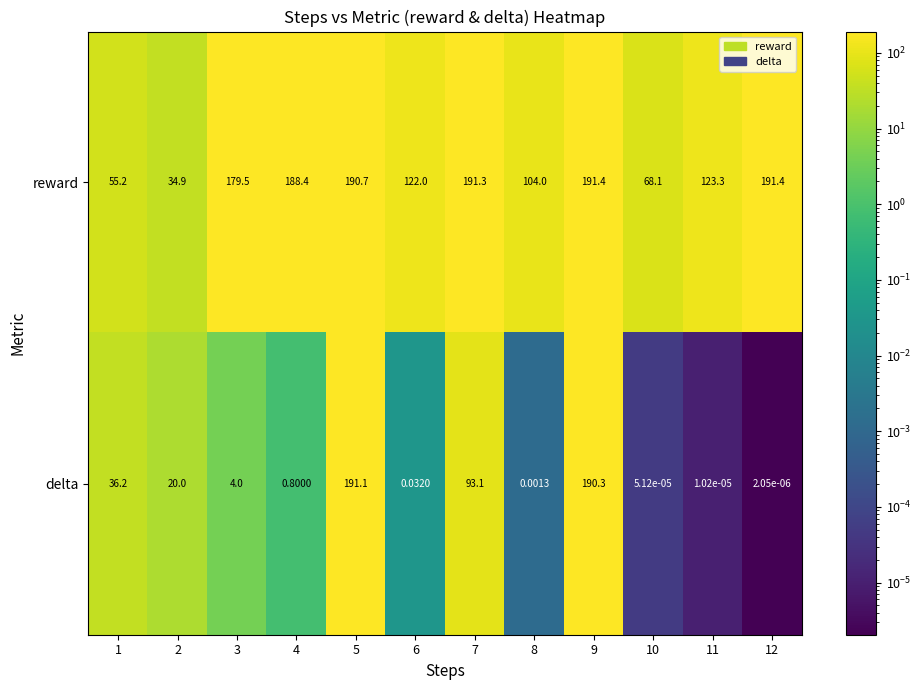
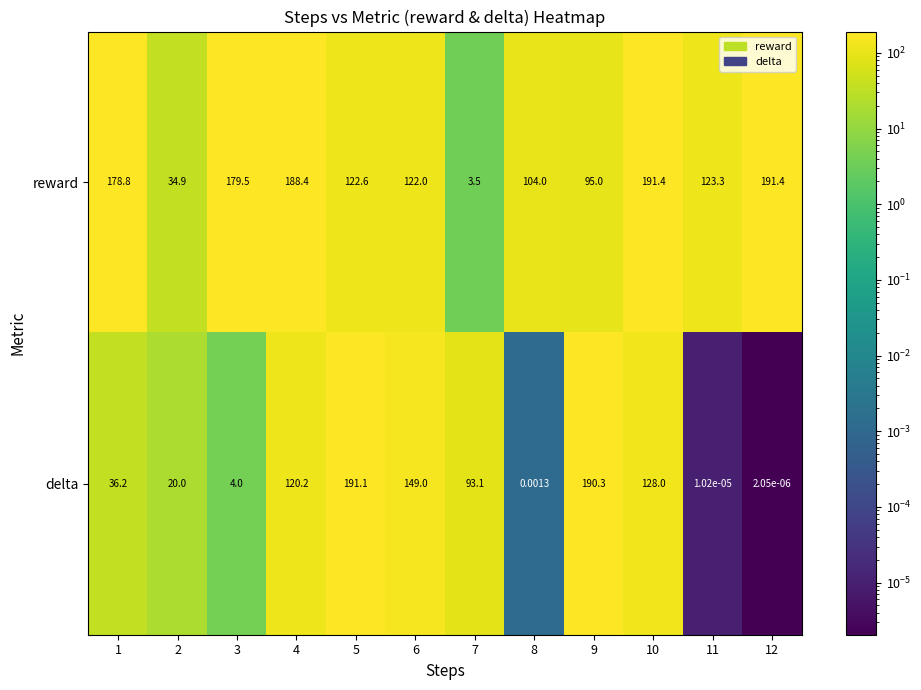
reward, 1: 55.2 -> 178.8
reward, 5: 190.7 -> 122.6
reward, 7: 191.3 -> 3.5
reward, 9: 191.4 -> 95.0
reward, 10: 68.1 -> 191.4
delta, 4: 0.8000 -> 120.2
delta, 6: 0.0320 -> 149.0
delta, 10: 5.12e-05 -> 128.0
